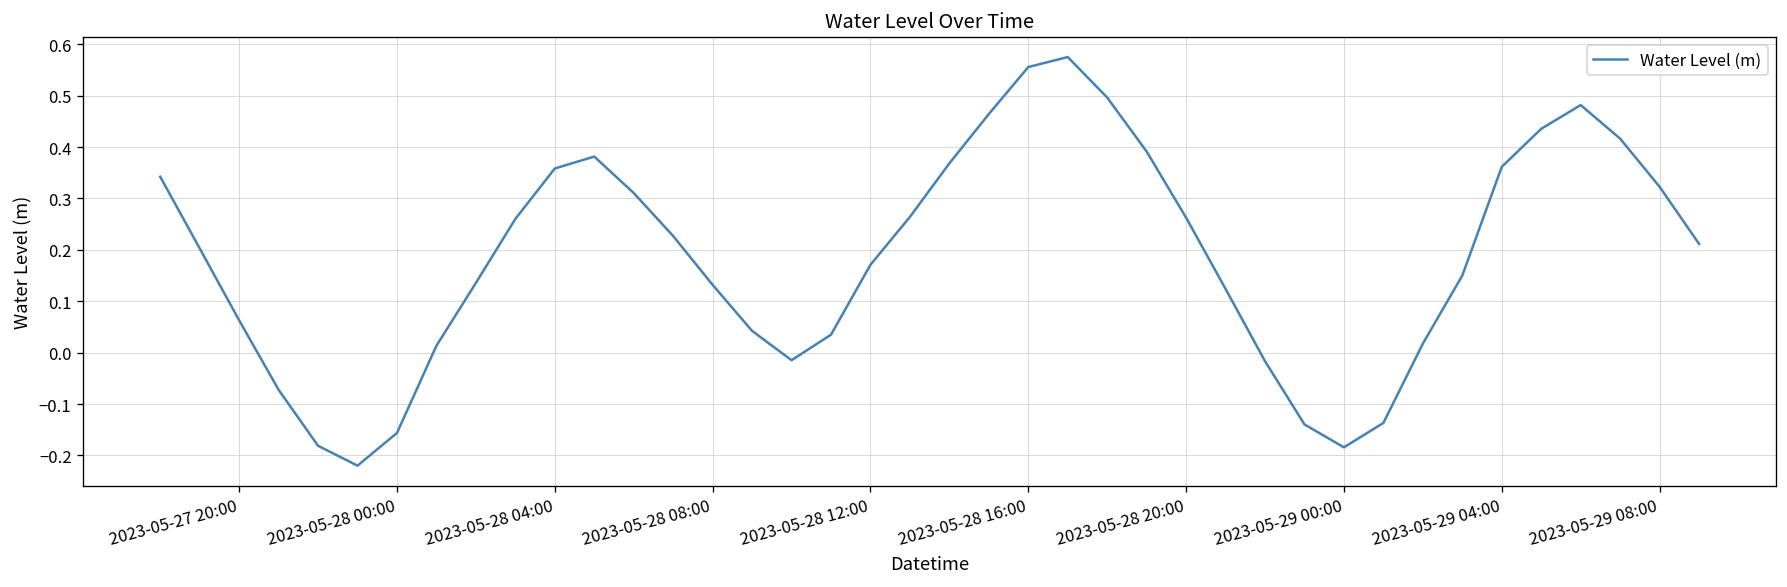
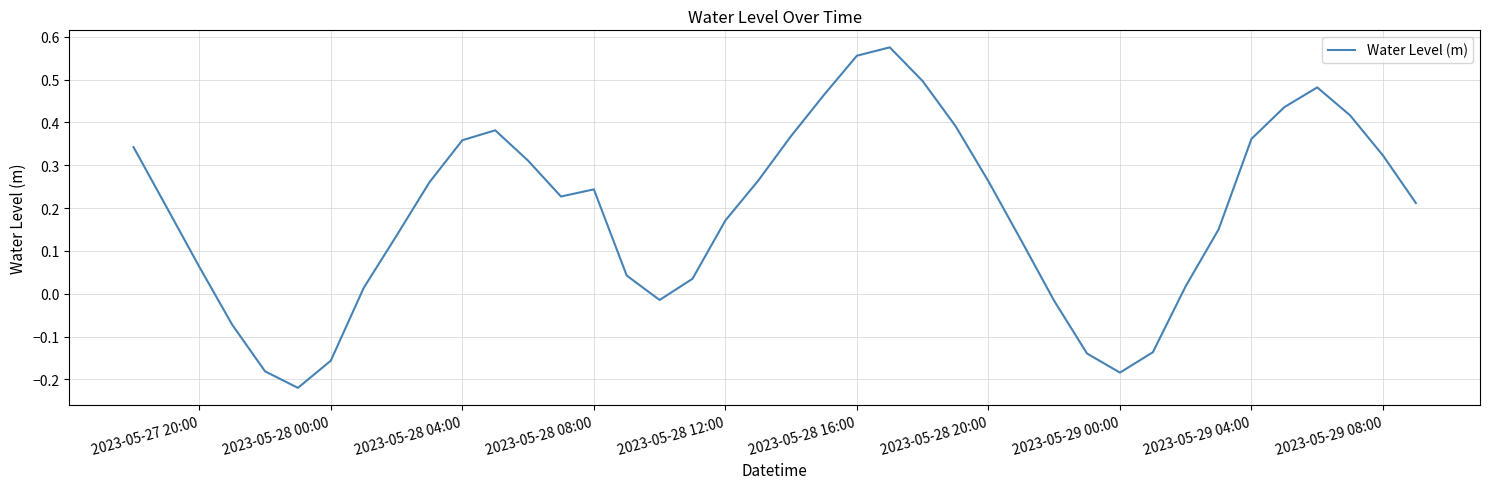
2023-05-28 08:00: 0.13 -> 0.24
